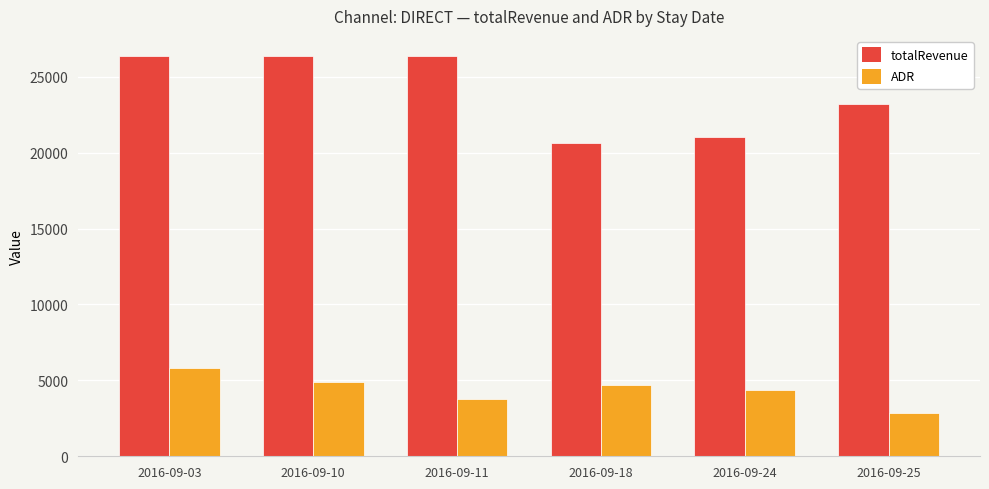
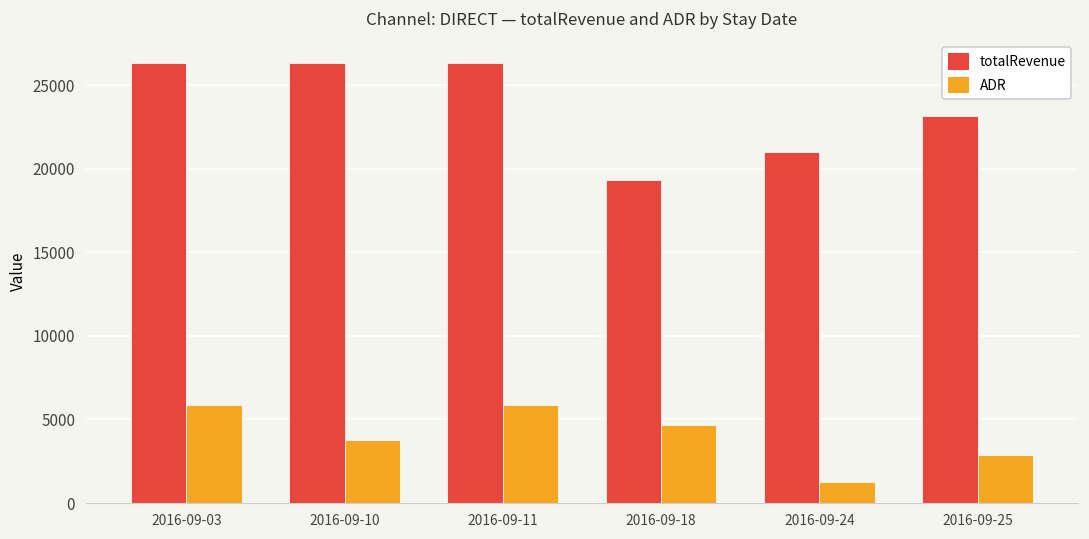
ADR, 2016-09-10: 4900 -> 3800
ADR, 2016-09-11: 3800 -> 5800
totalRevenue, 2016-09-18: 20700 -> 19400
ADR, 2016-09-24: 4400 -> 1200
